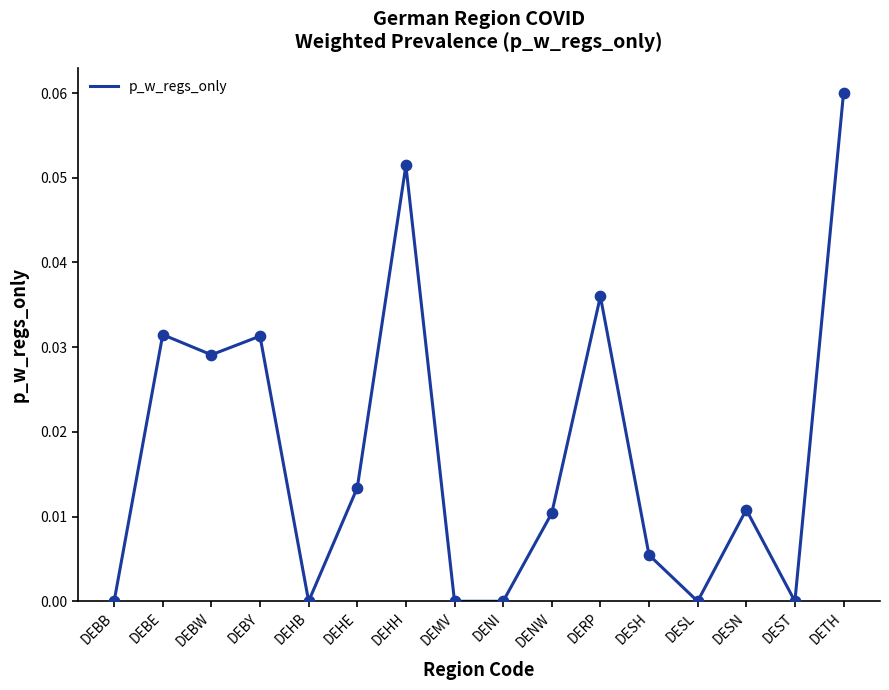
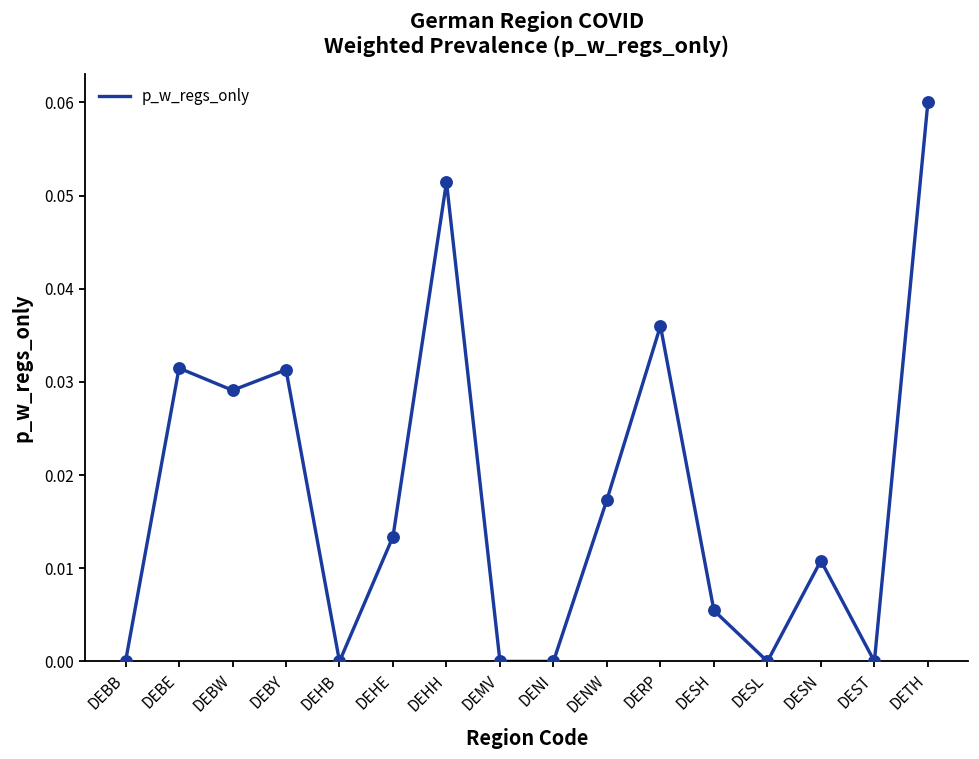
DENW: 0.010 -> 0.017
